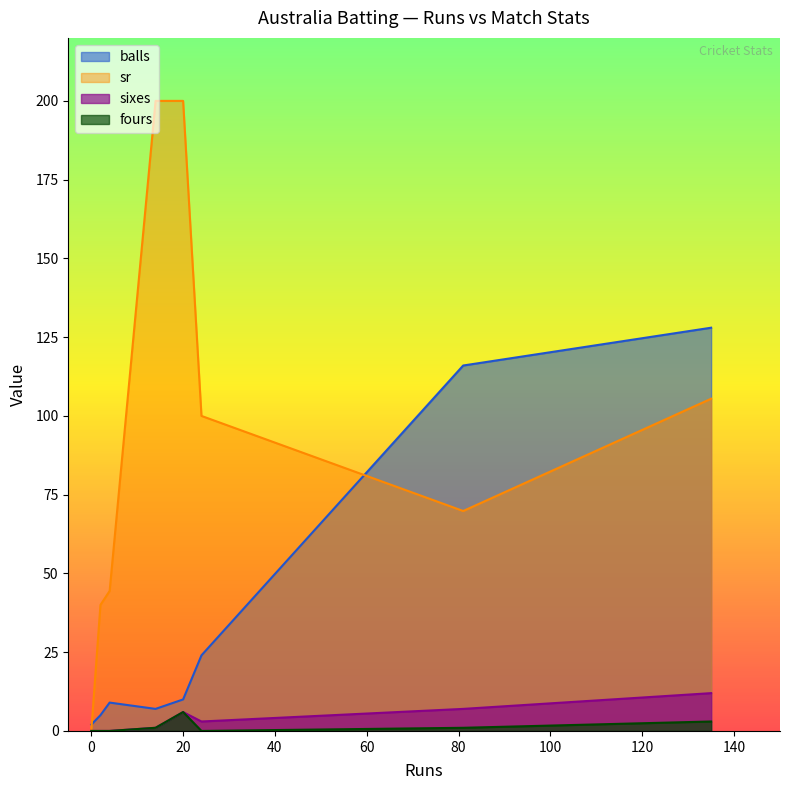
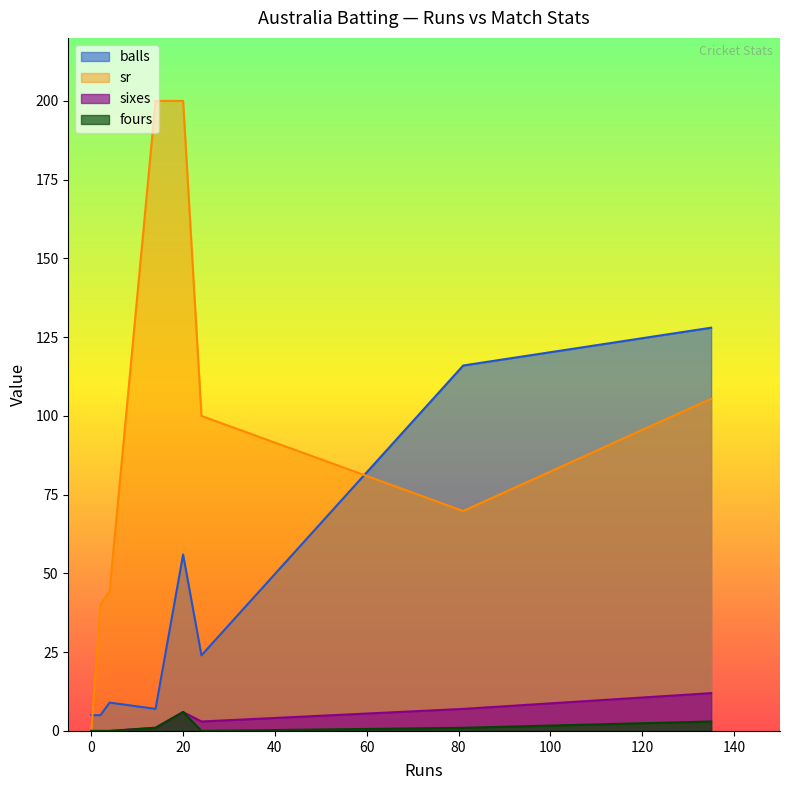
balls, 0: 2 -> 5
balls, 20: 10 -> 56
